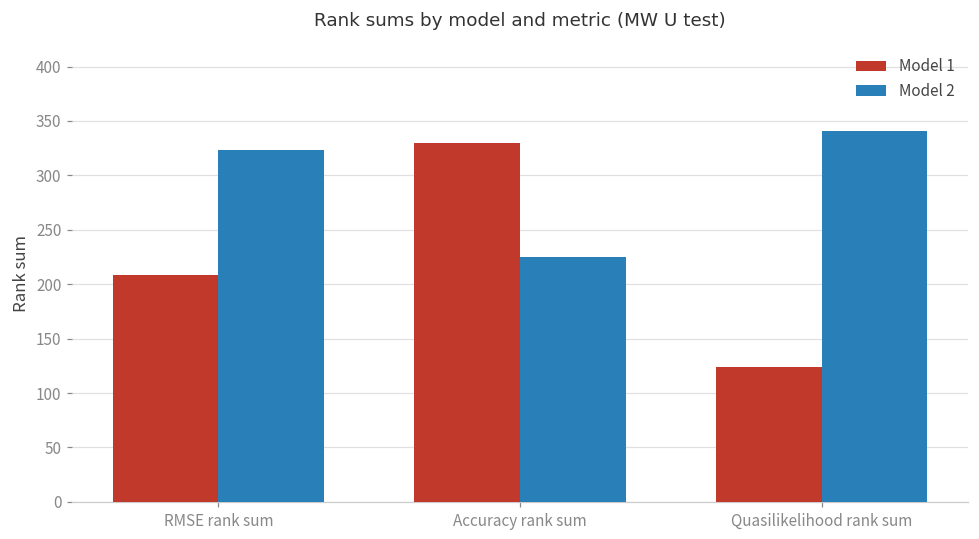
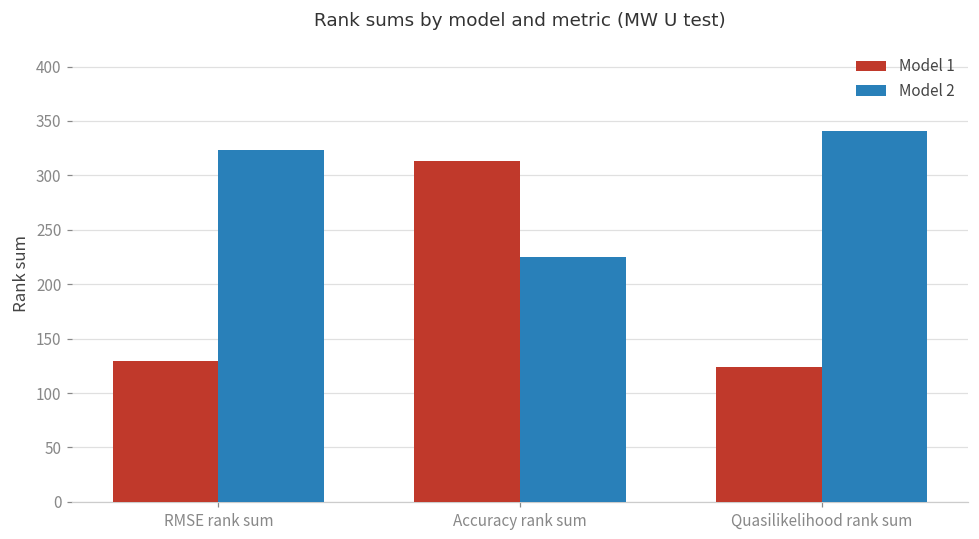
Model 1, RMSE rank sum: 210 -> 130
Model 1, Accuracy rank sum: 330 -> 310
